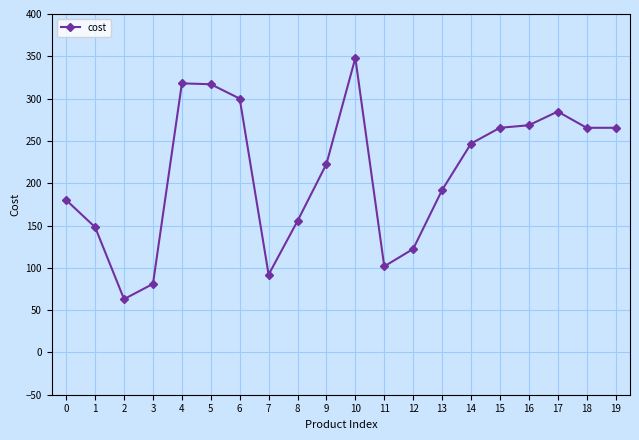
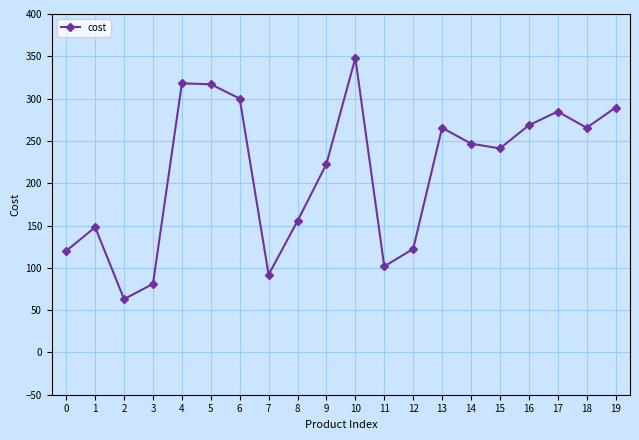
0: 180 -> 120
13: 190 -> 270
15: 270 -> 240
19: 270 -> 290
